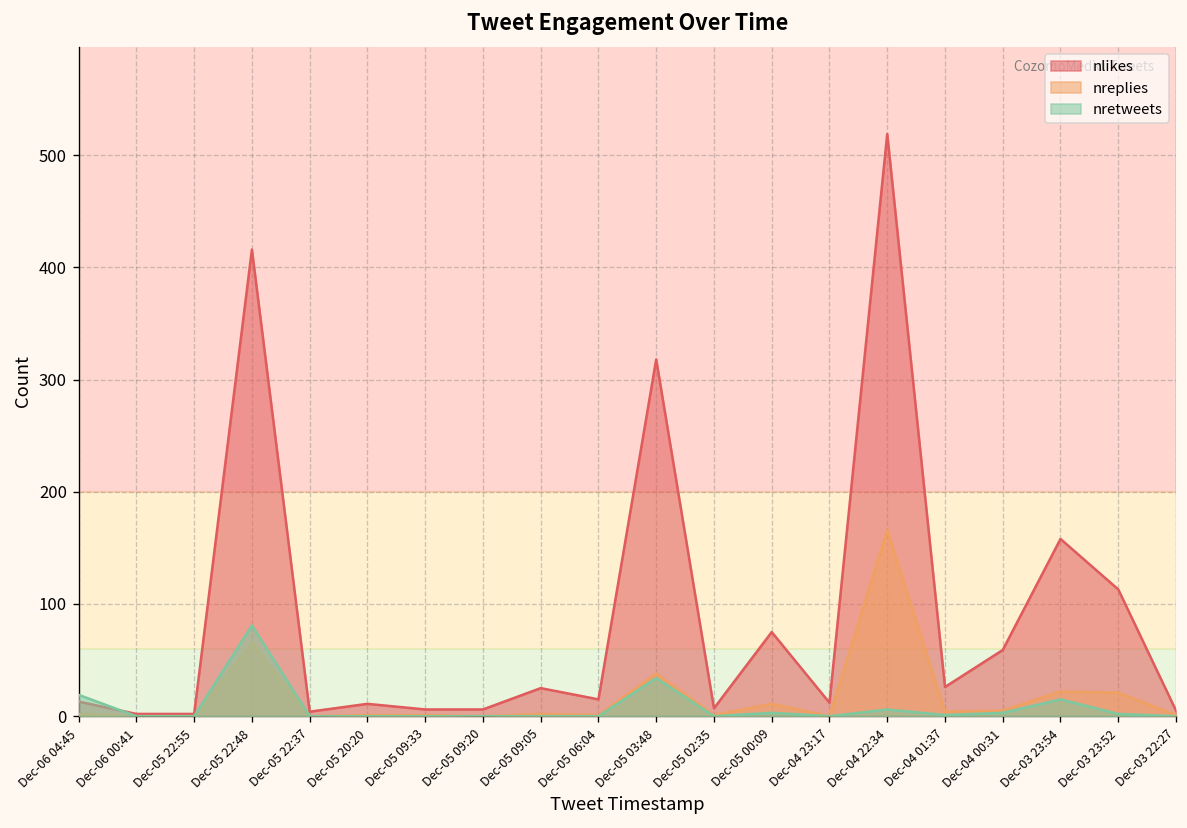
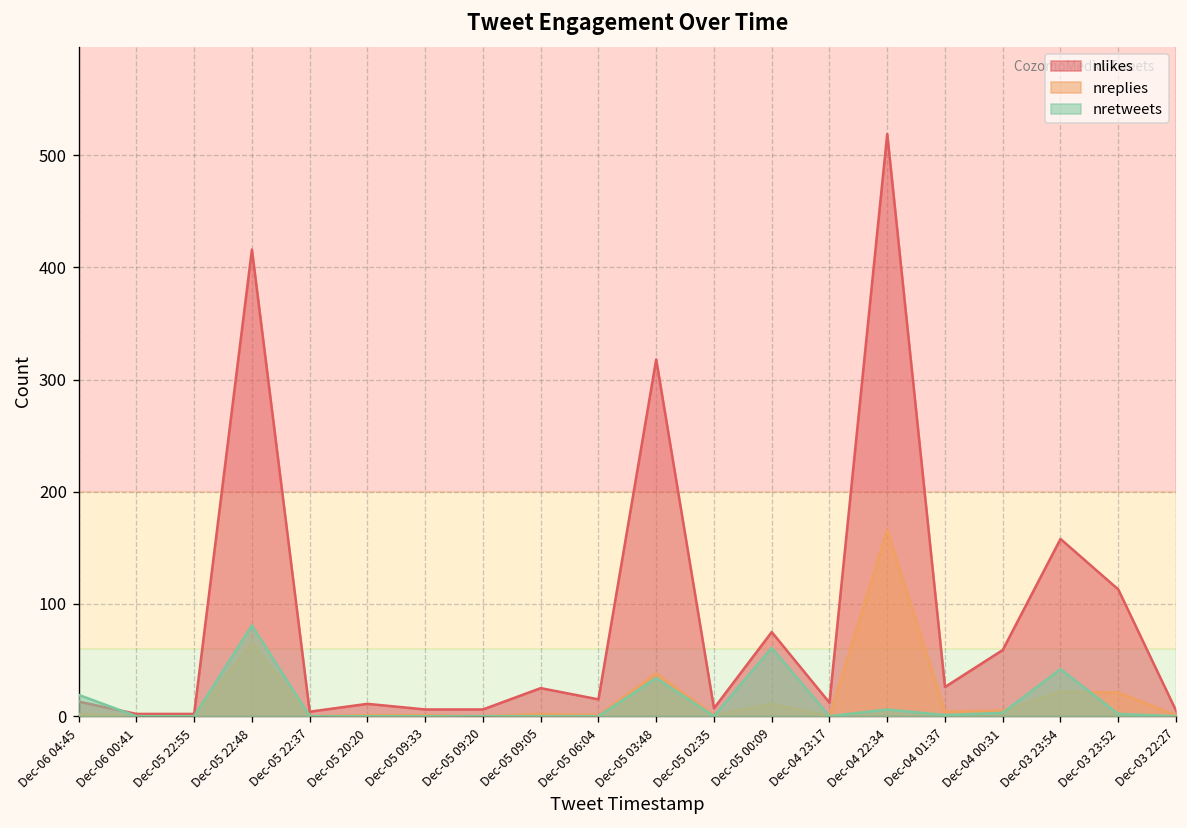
nretweets, Dec-05 00:09: 0 -> 60
nretweets, Dec-03 23:54: 20 -> 40
